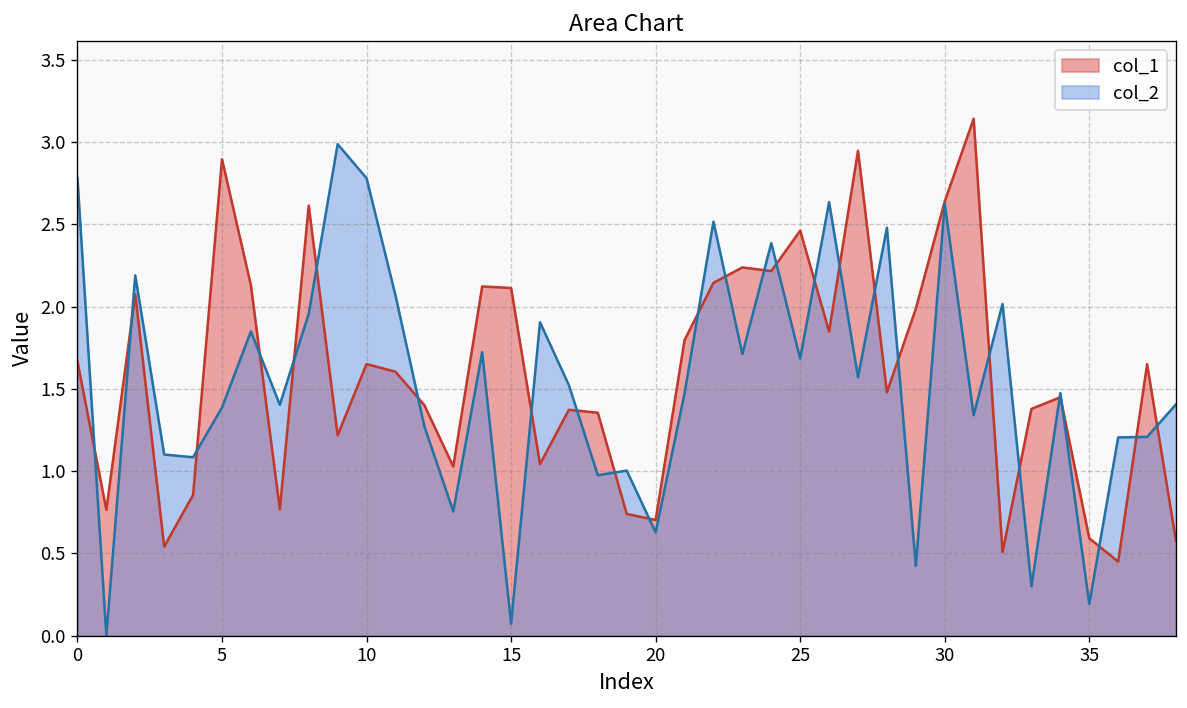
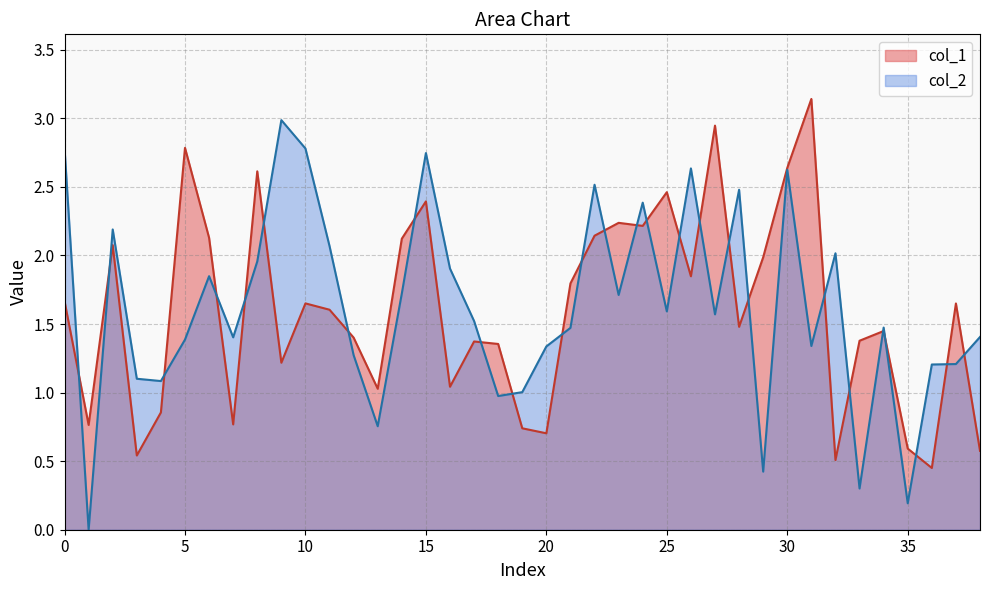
col_1, 5: 2.90 -> 2.79
col_1, 15: 2.11 -> 2.39
col_2, 15: 0.07 -> 2.75
col_2, 20: 0.63 -> 1.34
col_2, 25: 1.68 -> 1.59
